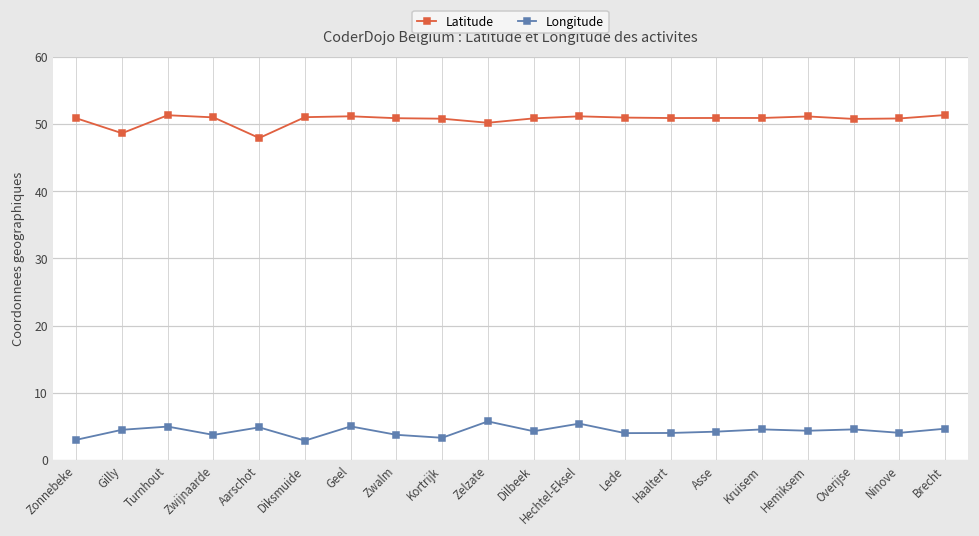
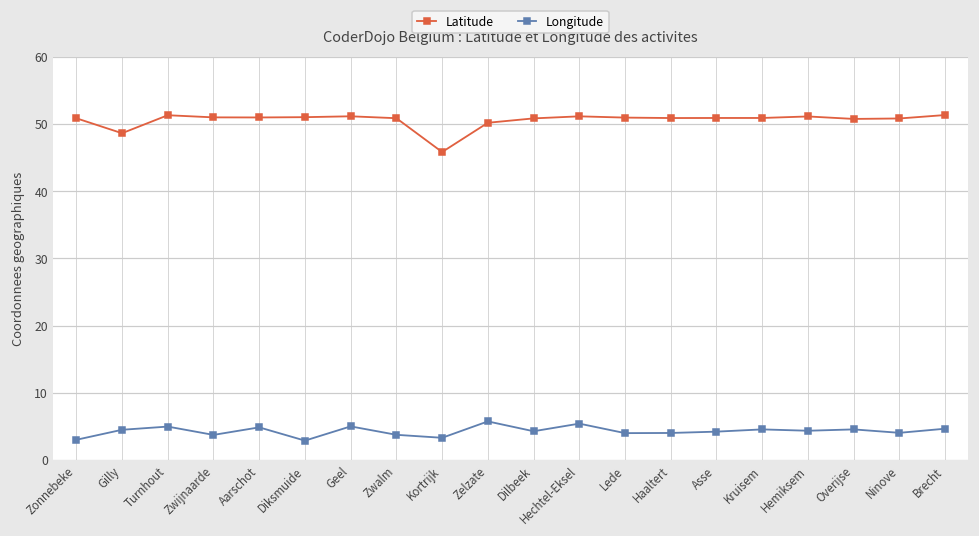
Latitude, Aarschot: 48 -> 51
Latitude, Kortrijk: 51 -> 46
